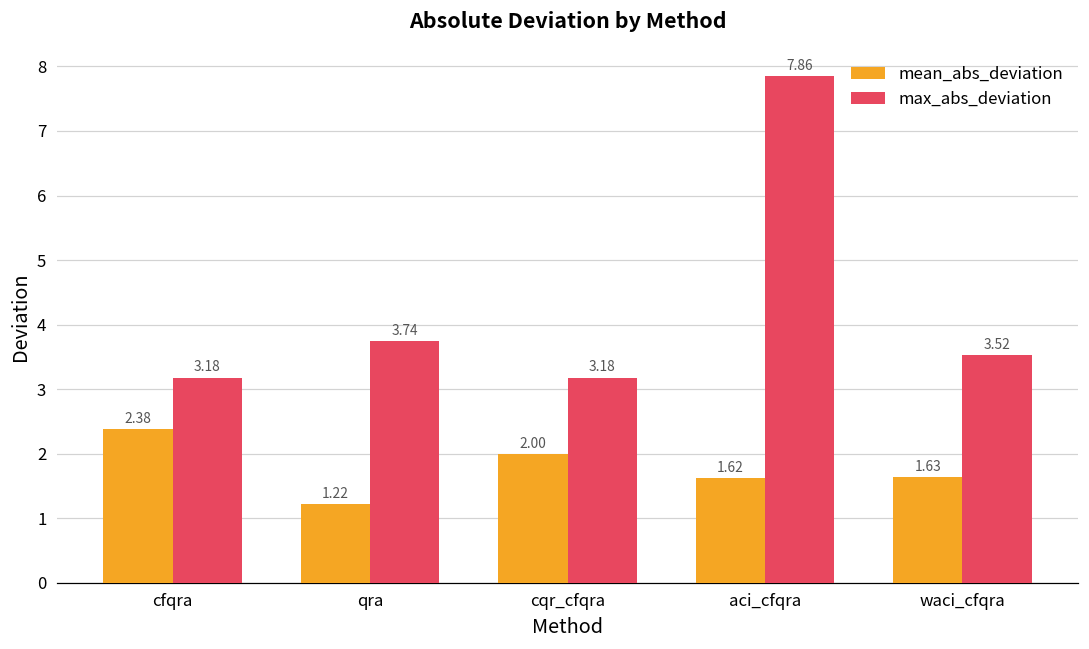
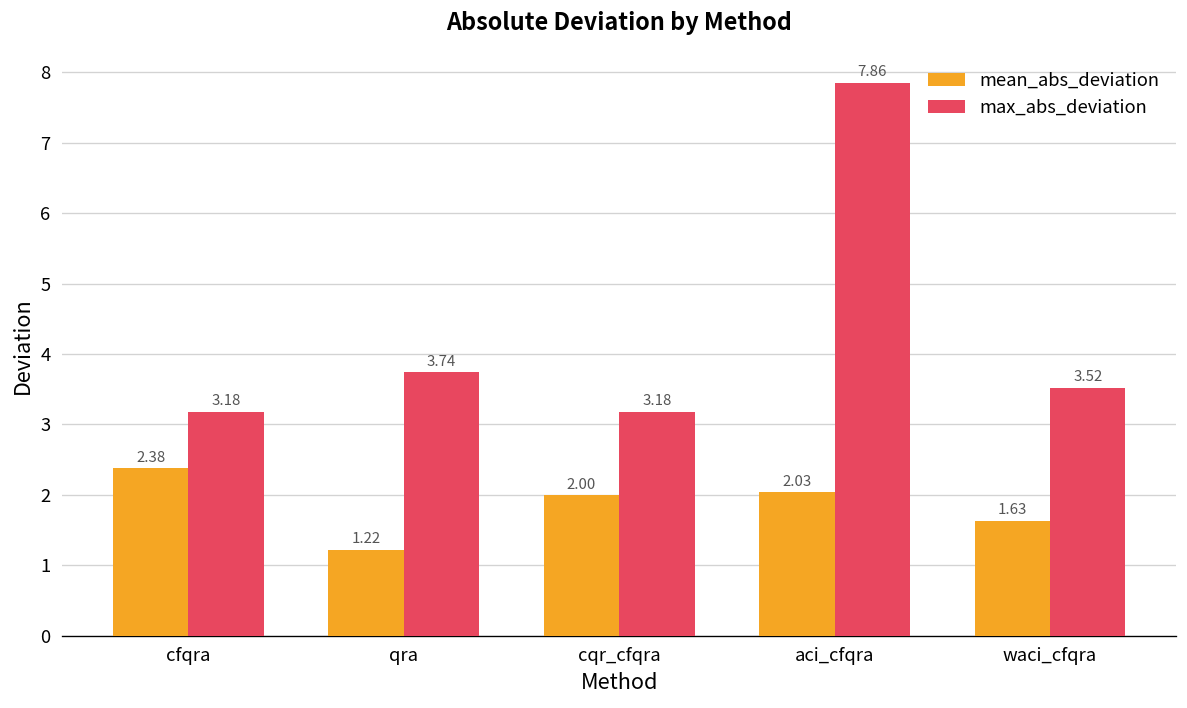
mean_abs_deviation, aci_cfqra: 1.62 -> 2.03
